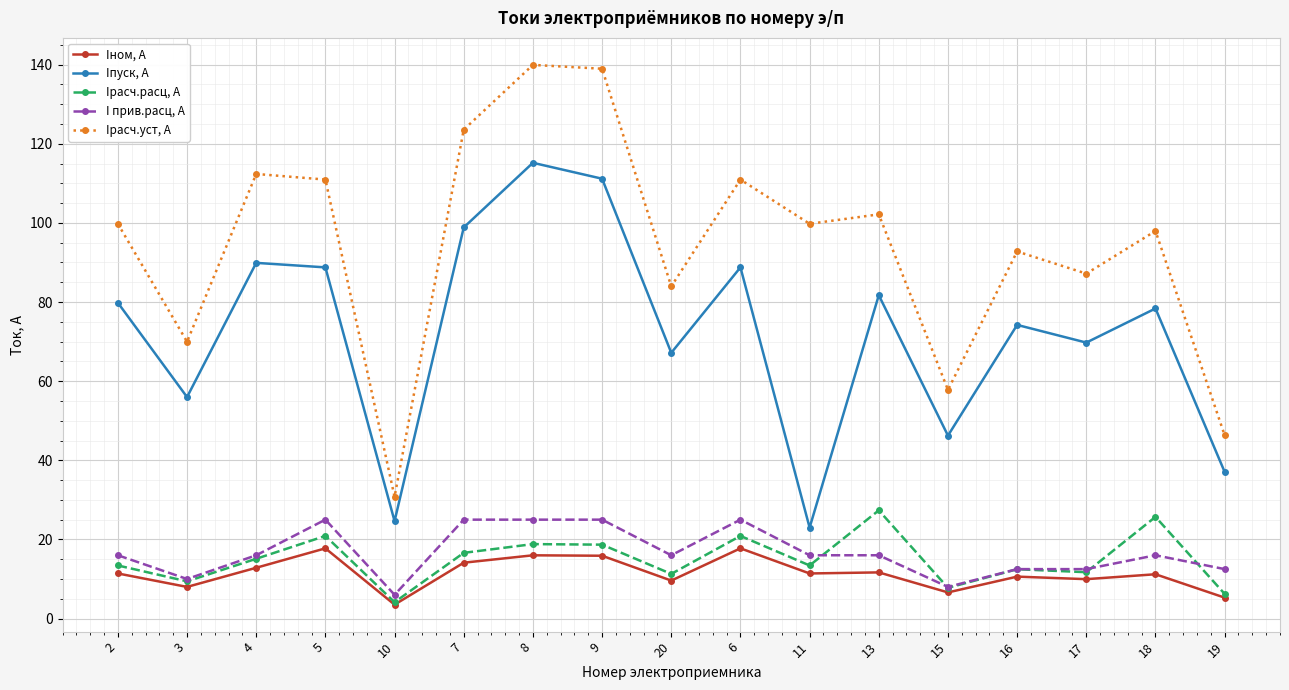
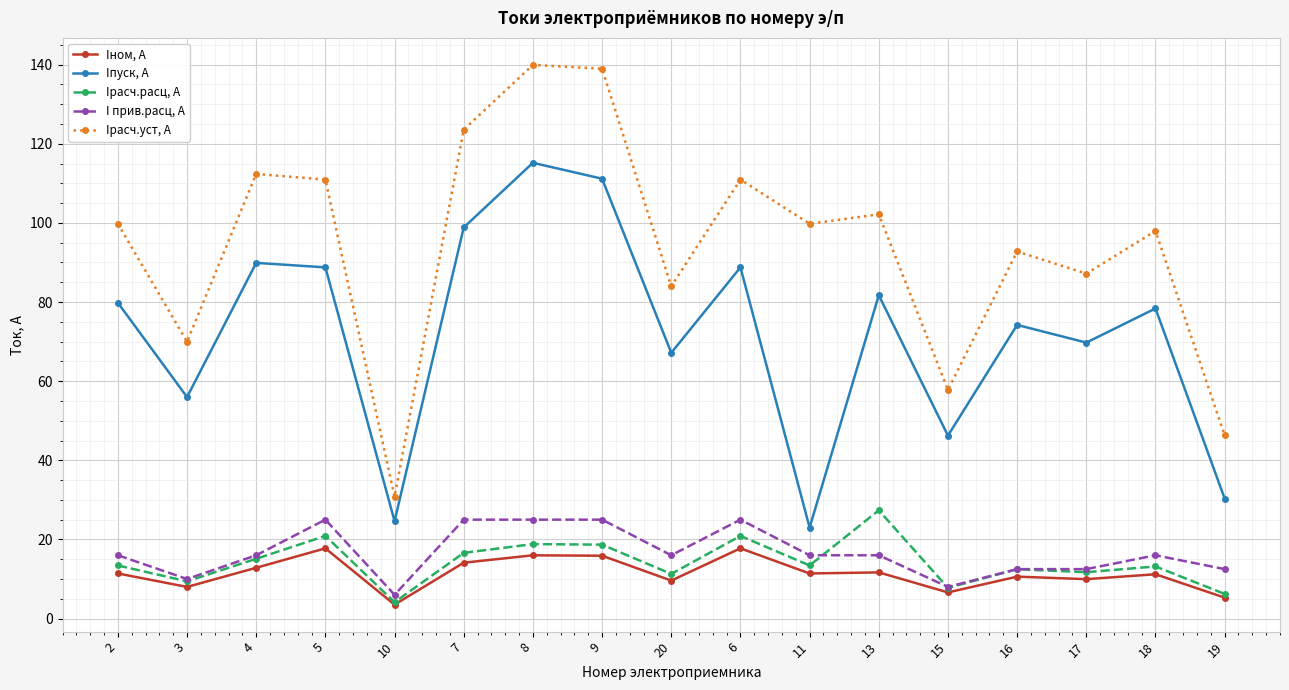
Iрасч.расц, А, 18: 26 -> 13
Iпуск, А, 19: 37 -> 30
